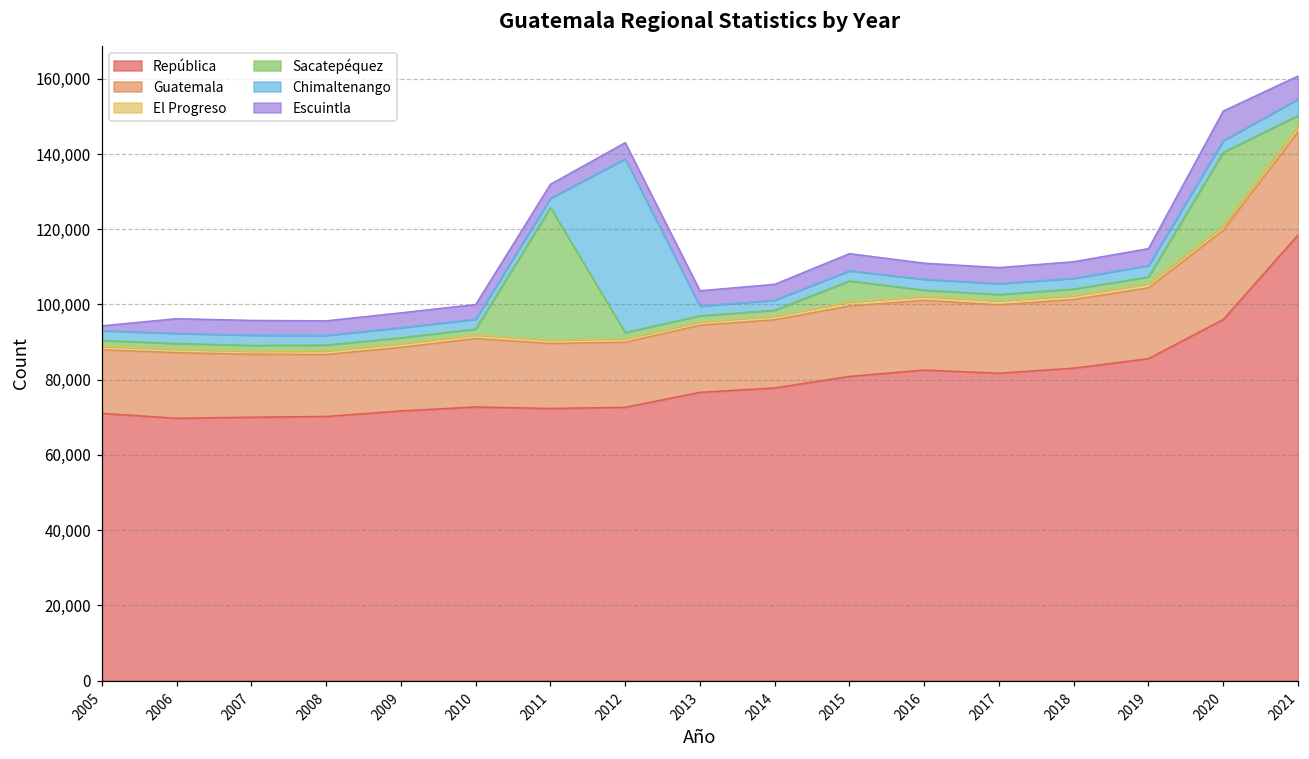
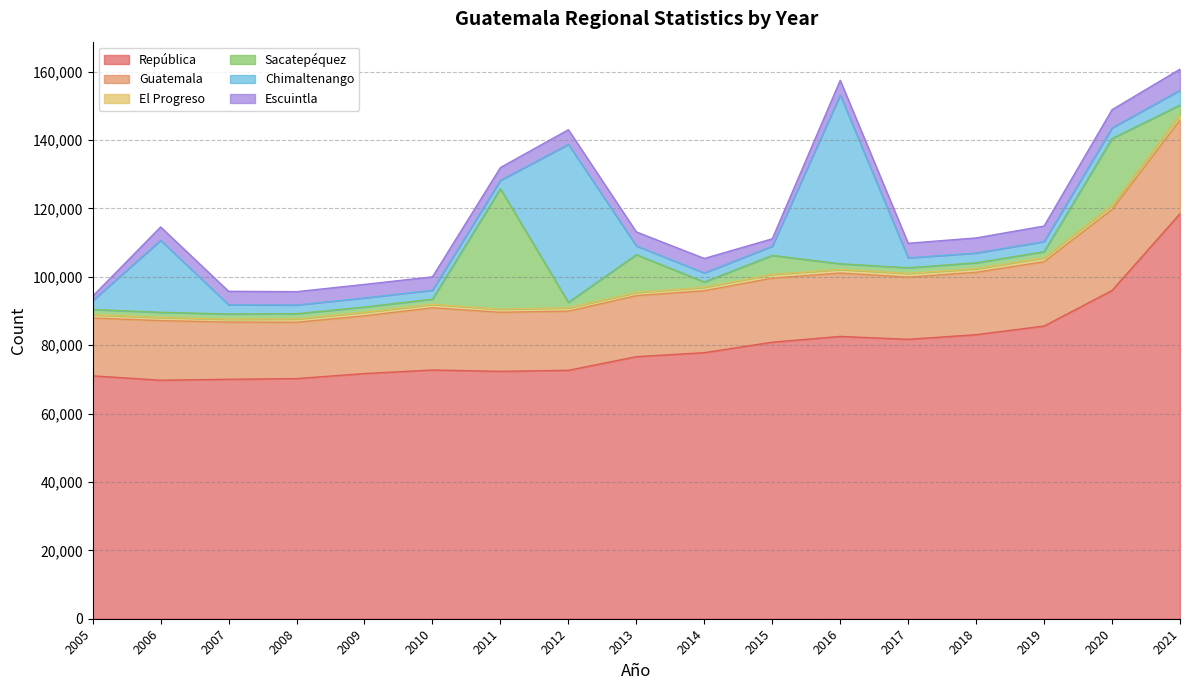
Chimaltenango, 2006: 3,000 -> 21,000
Sacatepéquez, 2013: 2,000 -> 11,000
Escuintla, 2015: 5,000 -> 2,000
Chimaltenango, 2016: 3,000 -> 49,000
Escuintla, 2020: 8,000 -> 5,000
